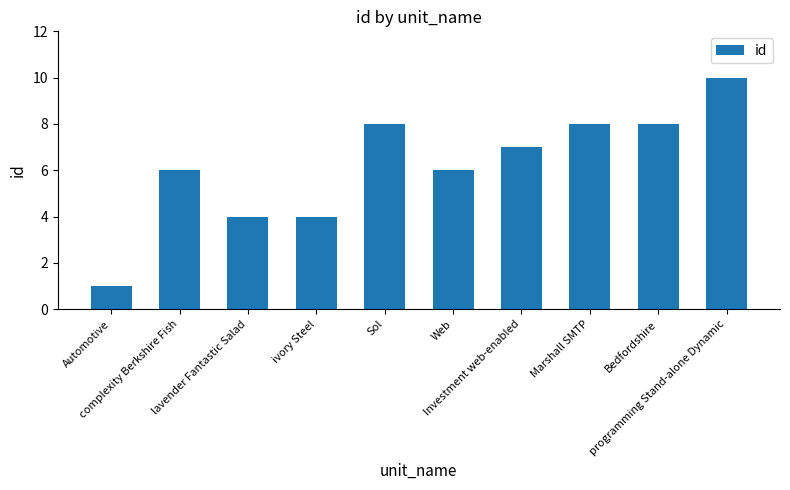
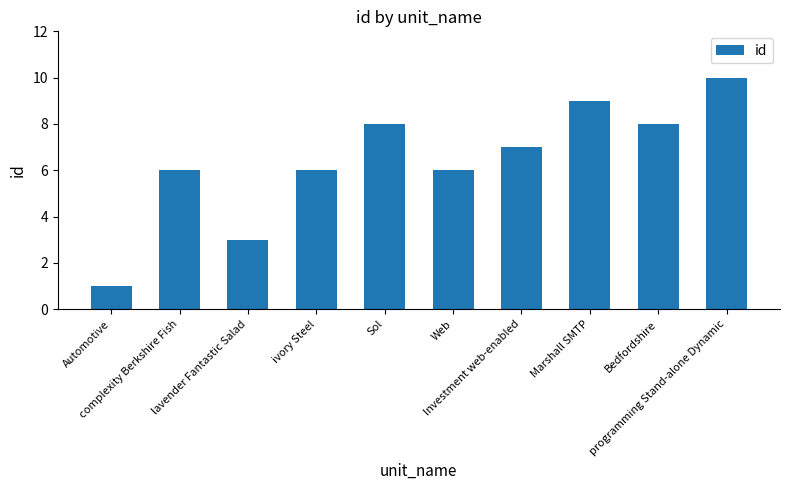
lavender Fantastic Salad: 4 -> 3
ivory Steel: 4 -> 6
Marshall SMTP: 8 -> 9
